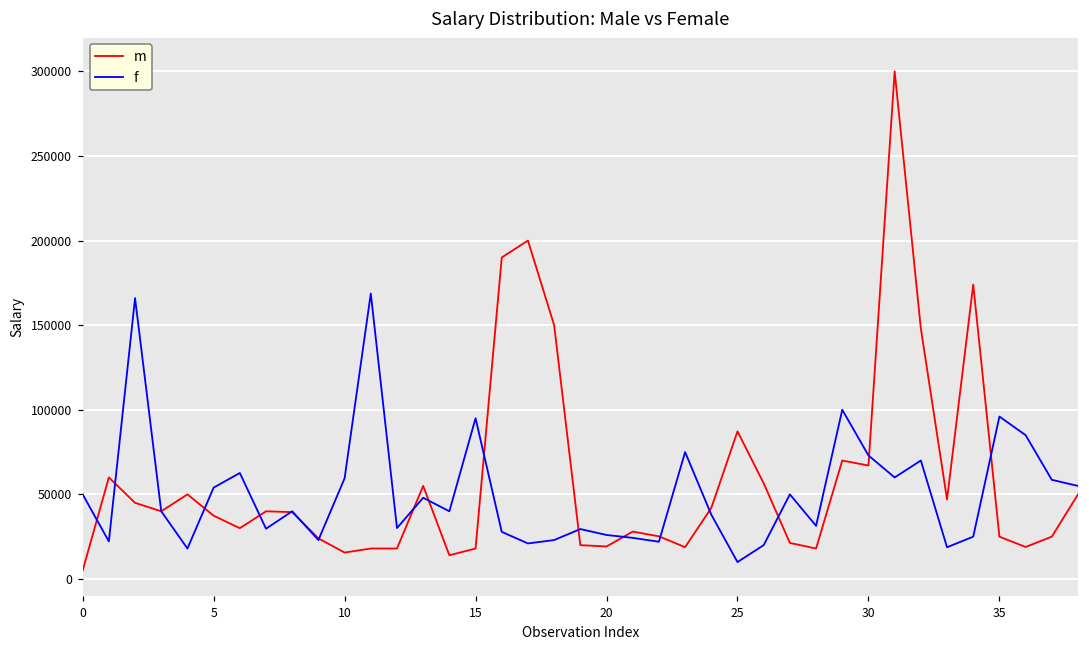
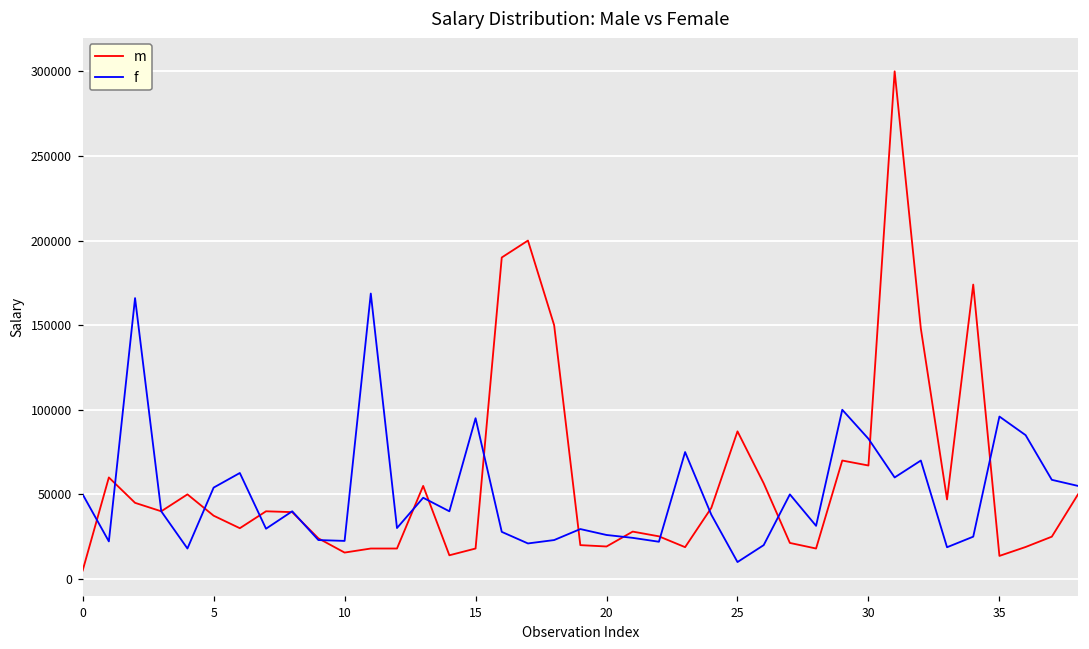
f, 10: 60000 -> 23000
f, 30: 73000 -> 83000
m, 35: 25000 -> 14000
